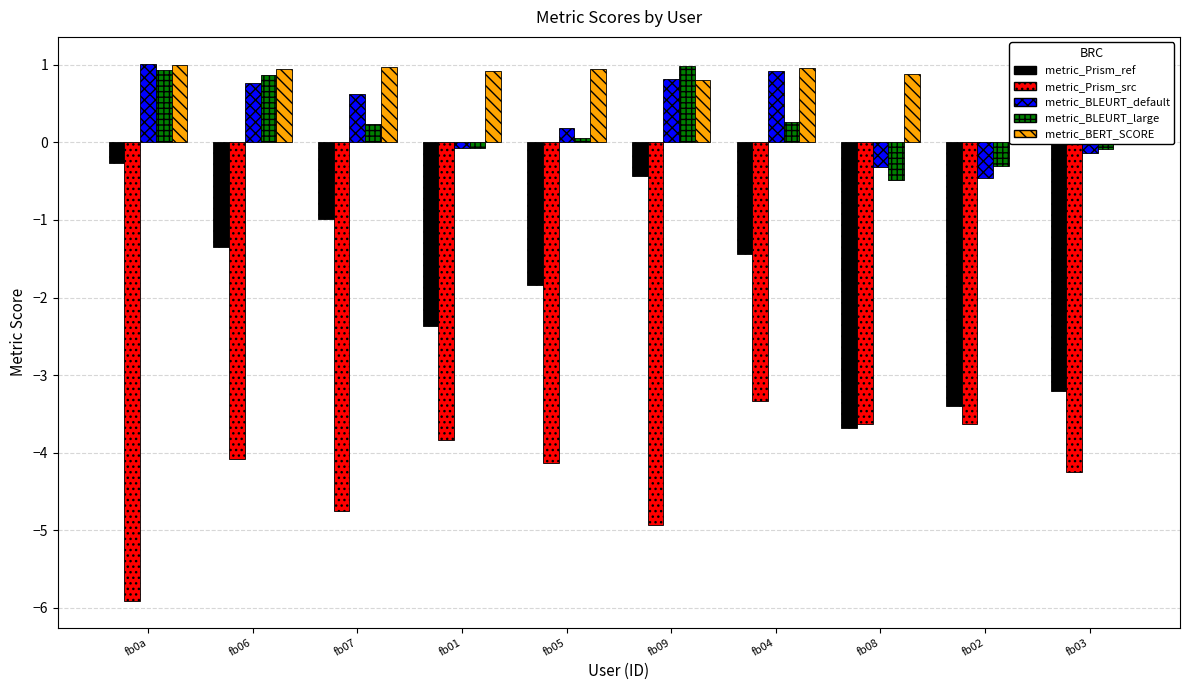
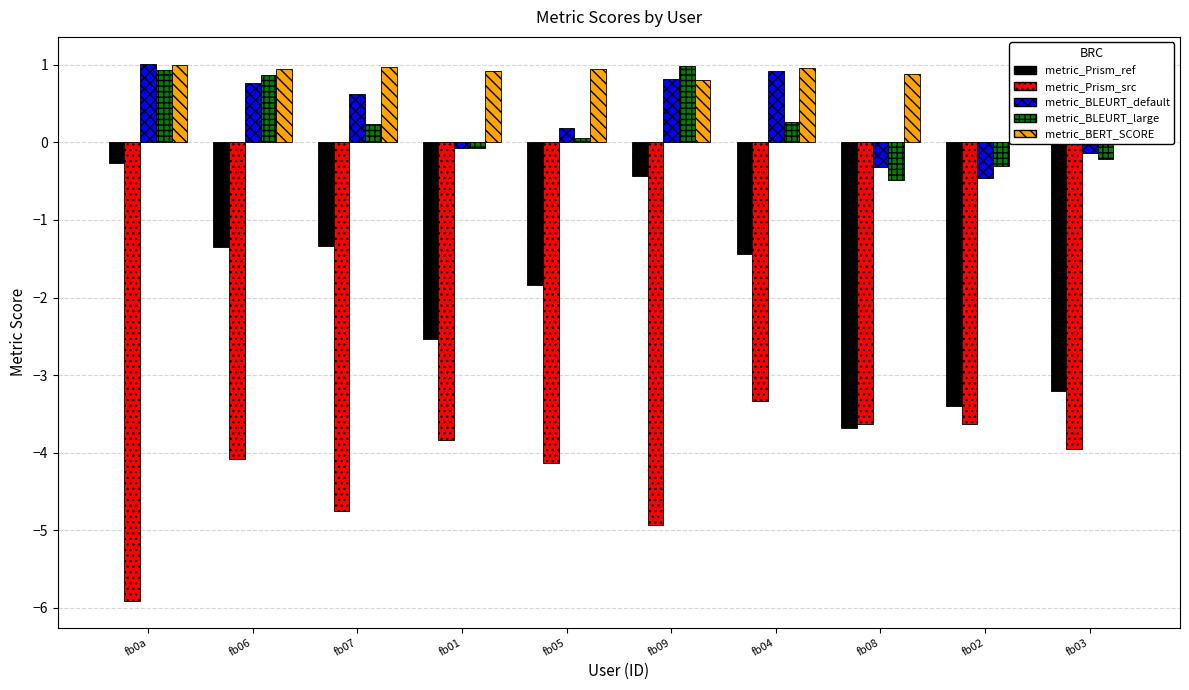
metric_Prism_ref, fb07: -1.0 -> -1.3
metric_Prism_ref, fb01: -2.4 -> -2.5
metric_Prism_src, fb03: -4.2 -> -3.9
metric_BLEURT_large, fb03: -0.1 -> -0.2
